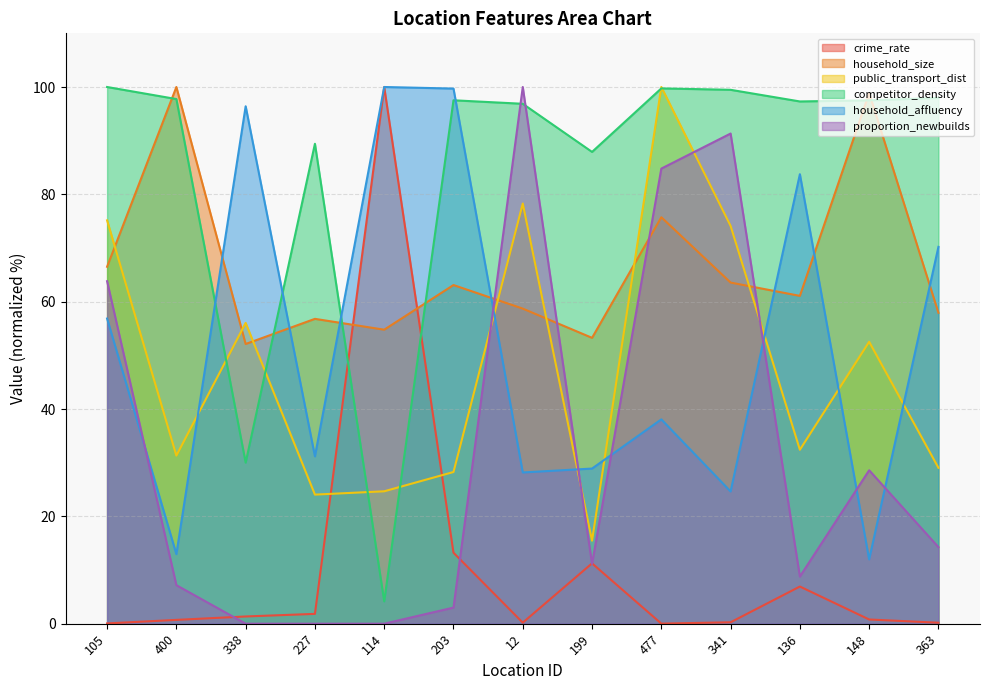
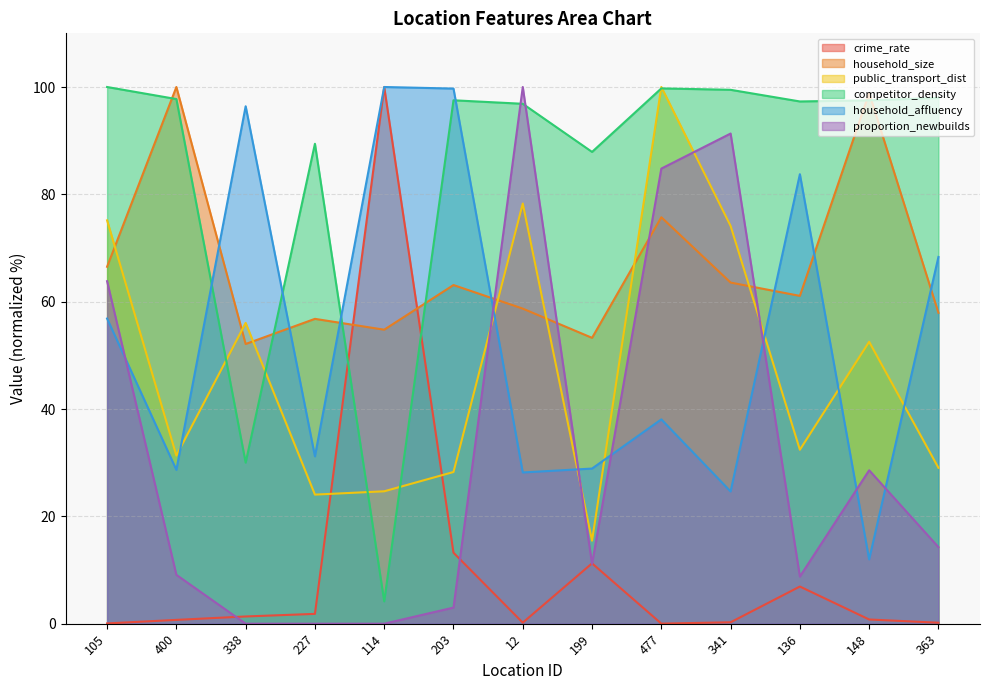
household_affluency, 400: 13 -> 29
proportion_newbuilds, 400: 7 -> 9
household_affluency, 363: 70 -> 68
